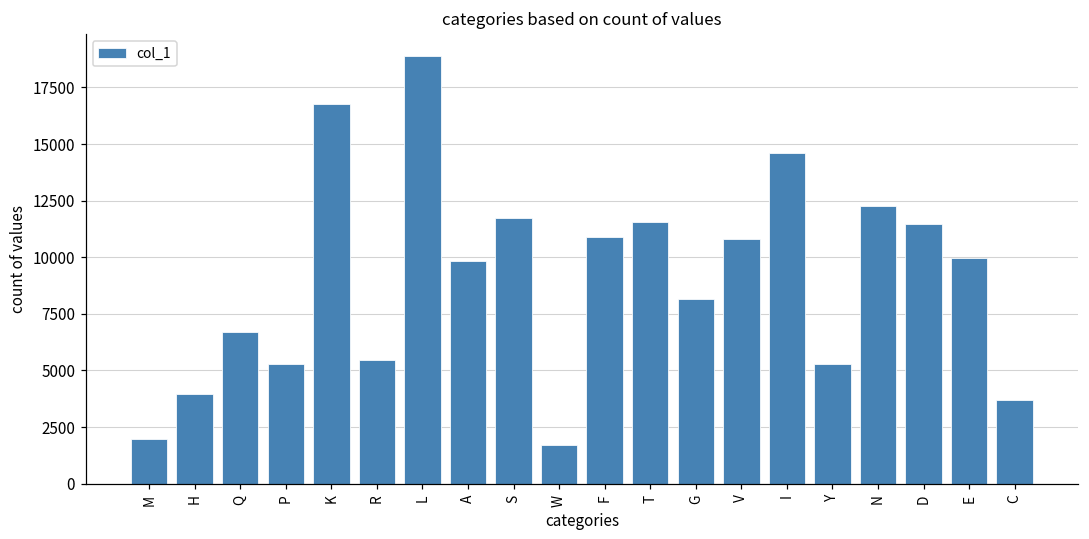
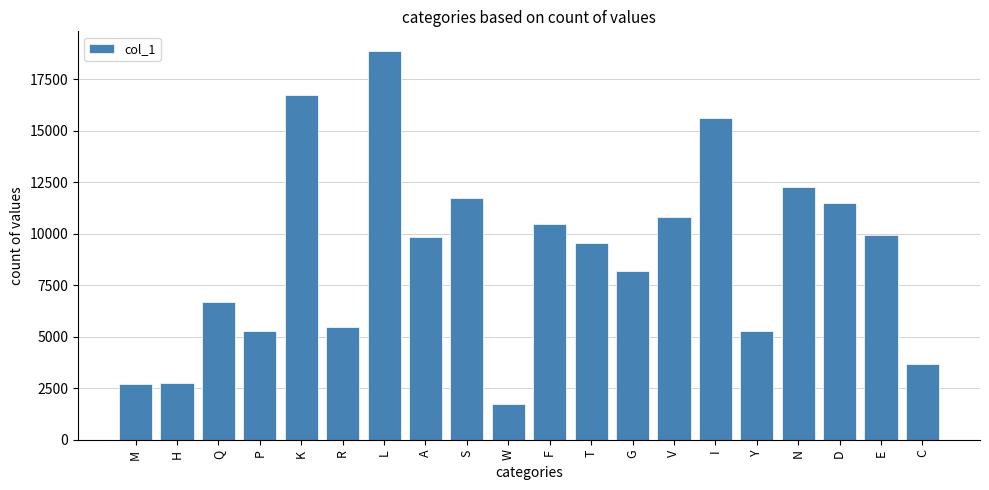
M: 2000 -> 2700
H: 4000 -> 2800
F: 10900 -> 10500
T: 11600 -> 9500
I: 14600 -> 15600
